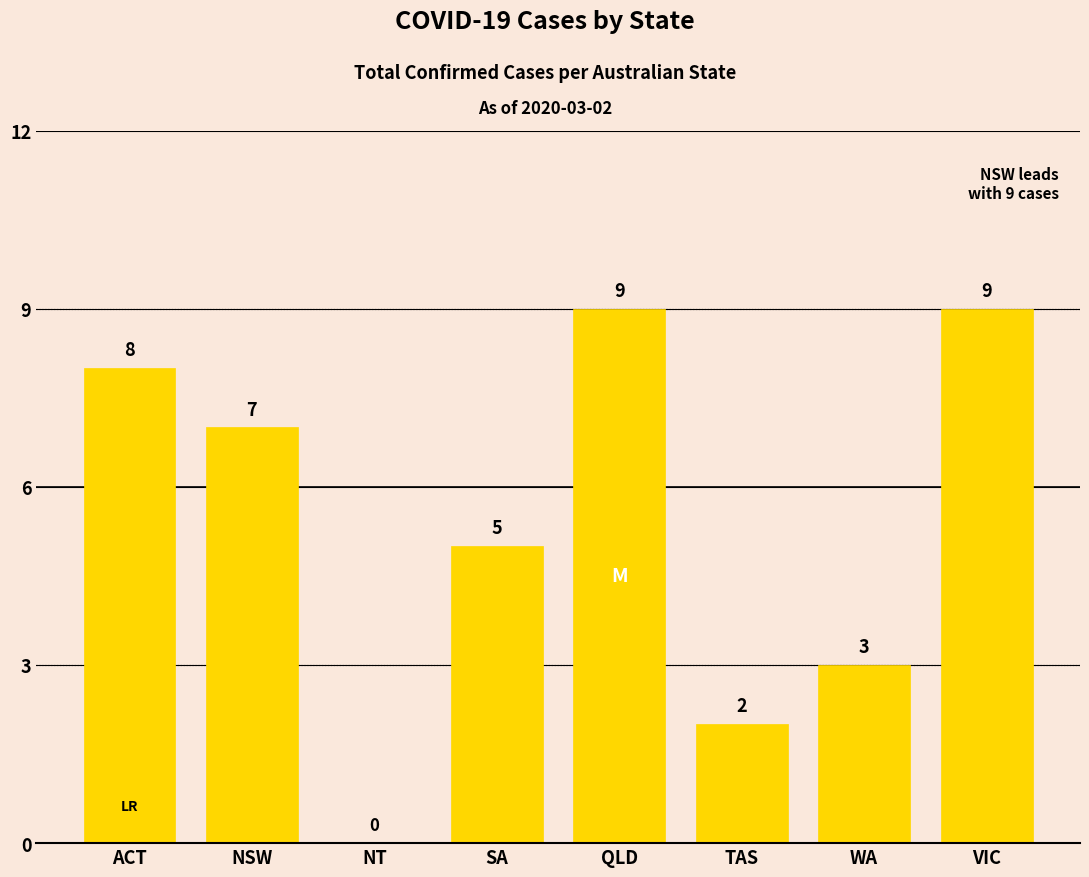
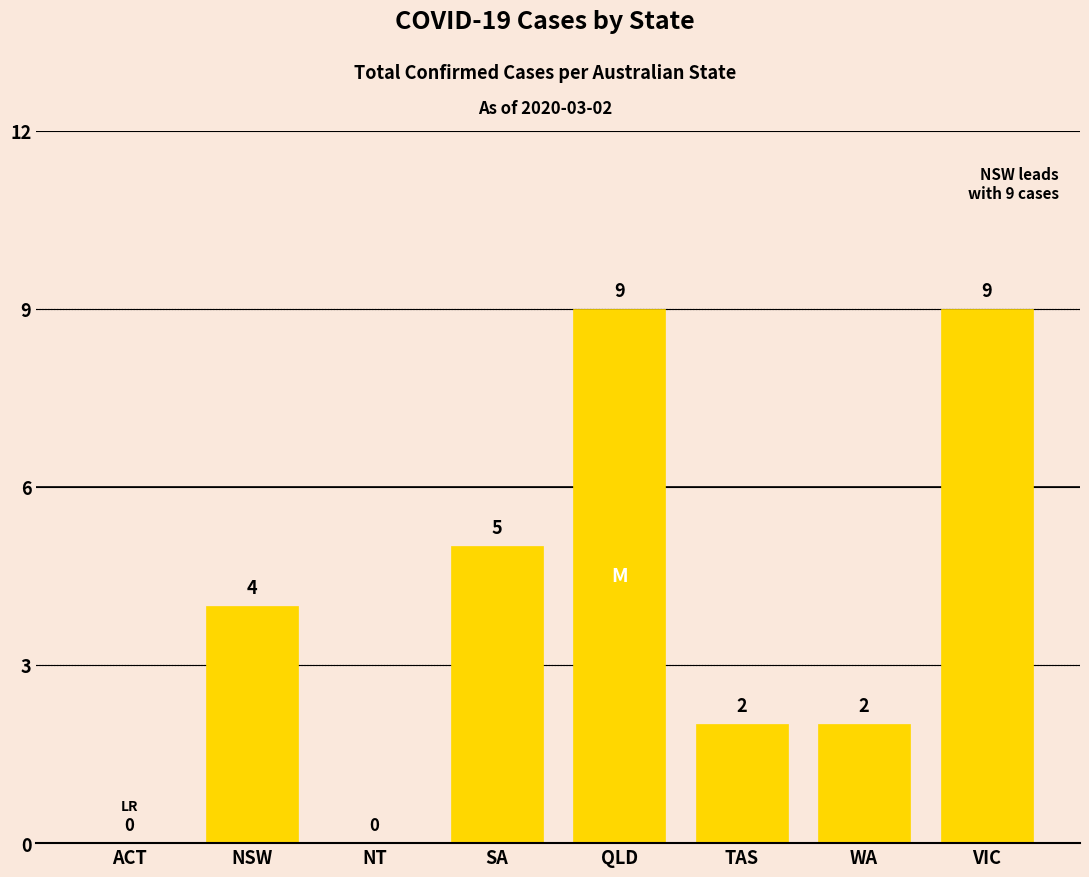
ACT: 8 -> 0
NSW: 7 -> 4
WA: 3 -> 2
